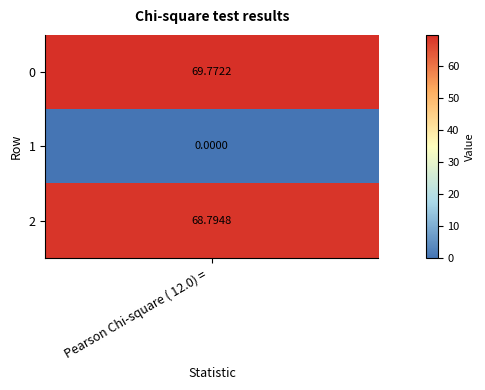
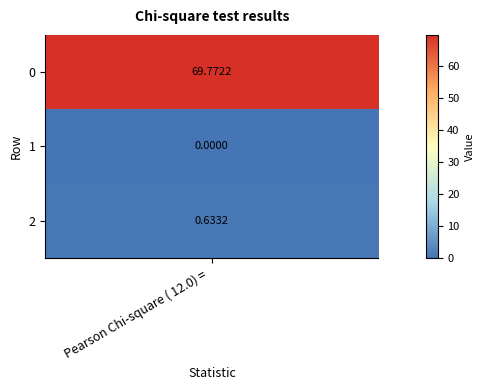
2, Pearson Chi-square ( 12.0) =: 68.7948 -> 0.6332
